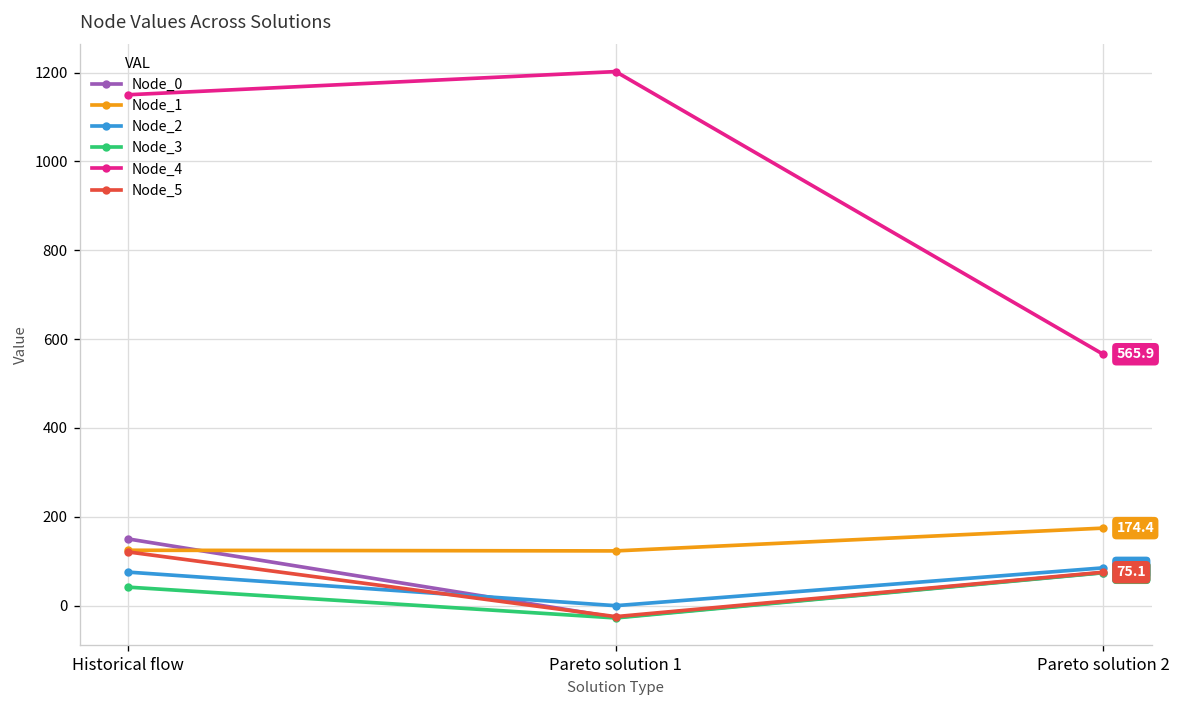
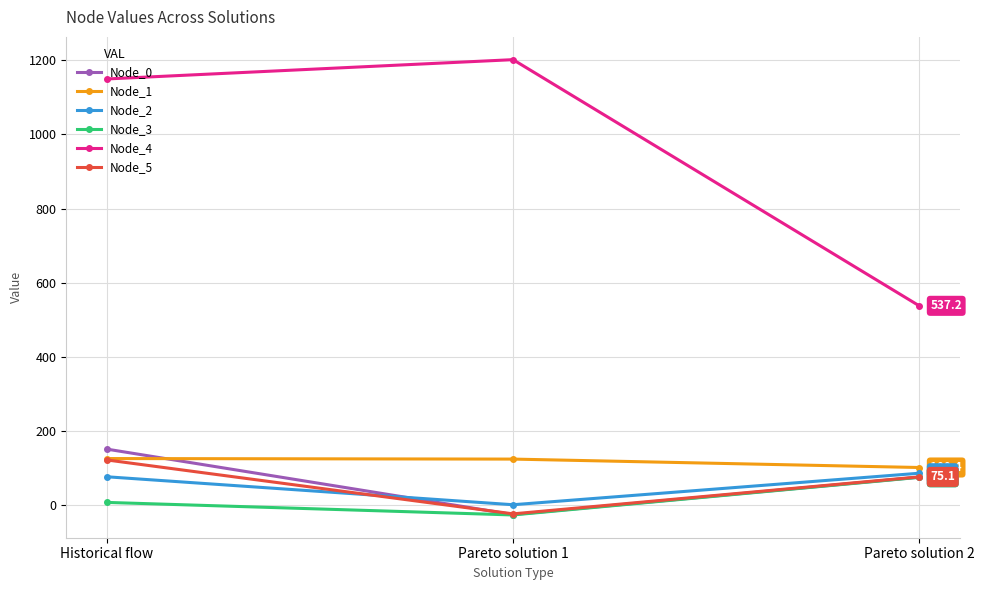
Node_3, Historical flow: 40 -> 10
Node_1, Pareto solution 2: 174.4 -> 100.4
Node_4, Pareto solution 2: 565.9 -> 537.2
